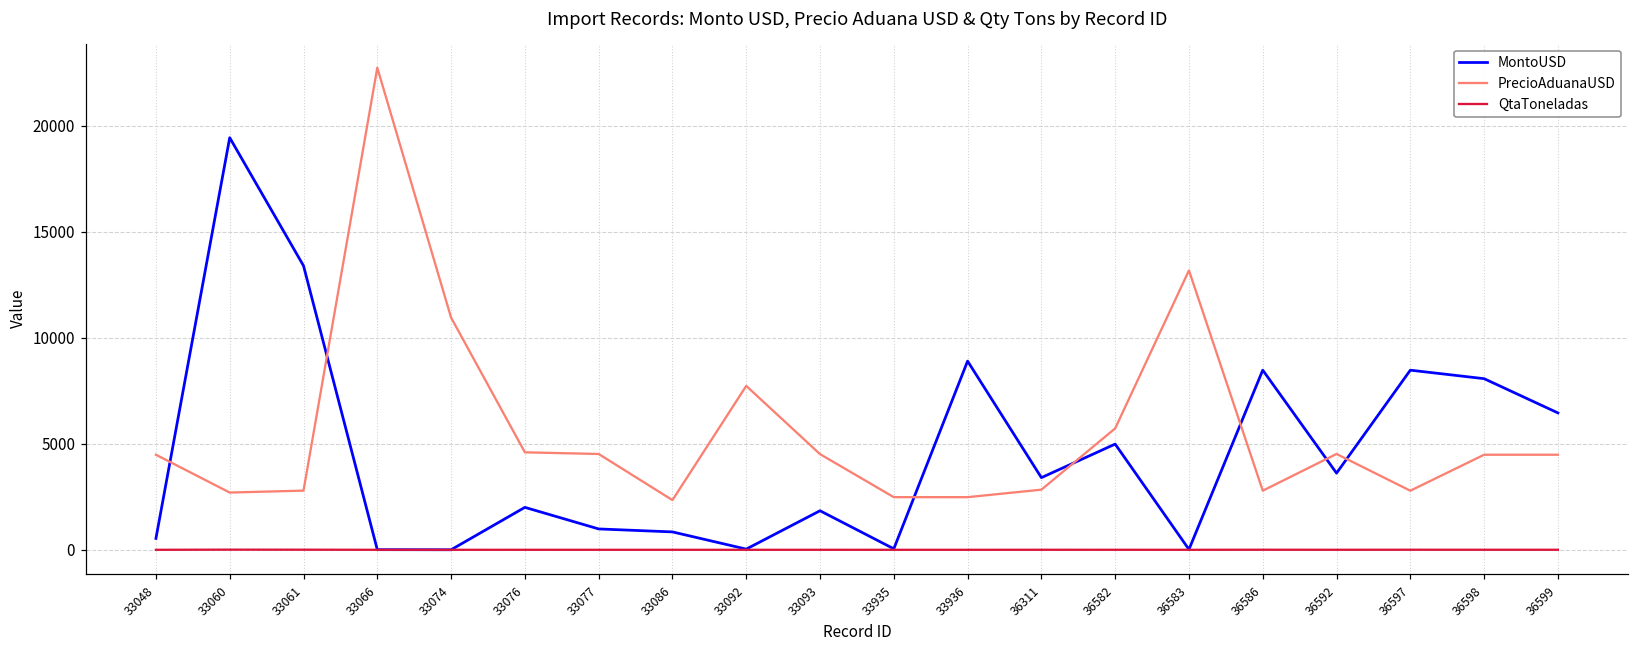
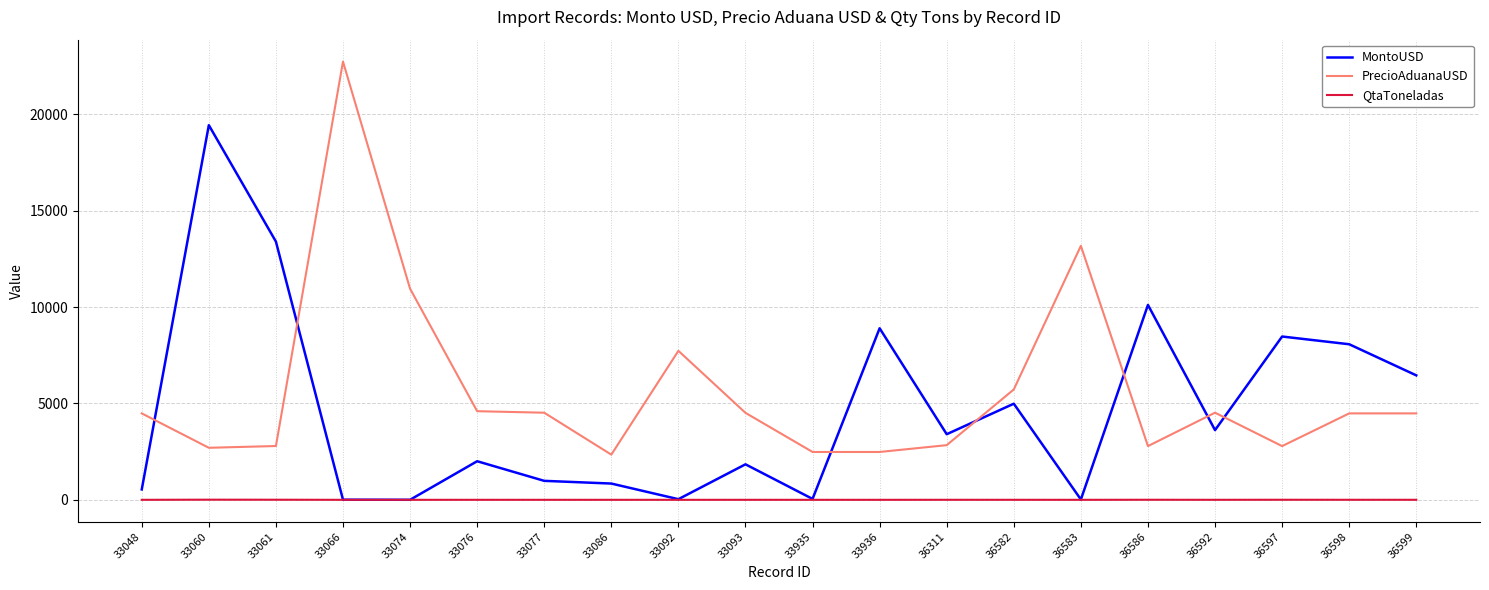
MontoUSD, 36586: 8500 -> 10100
